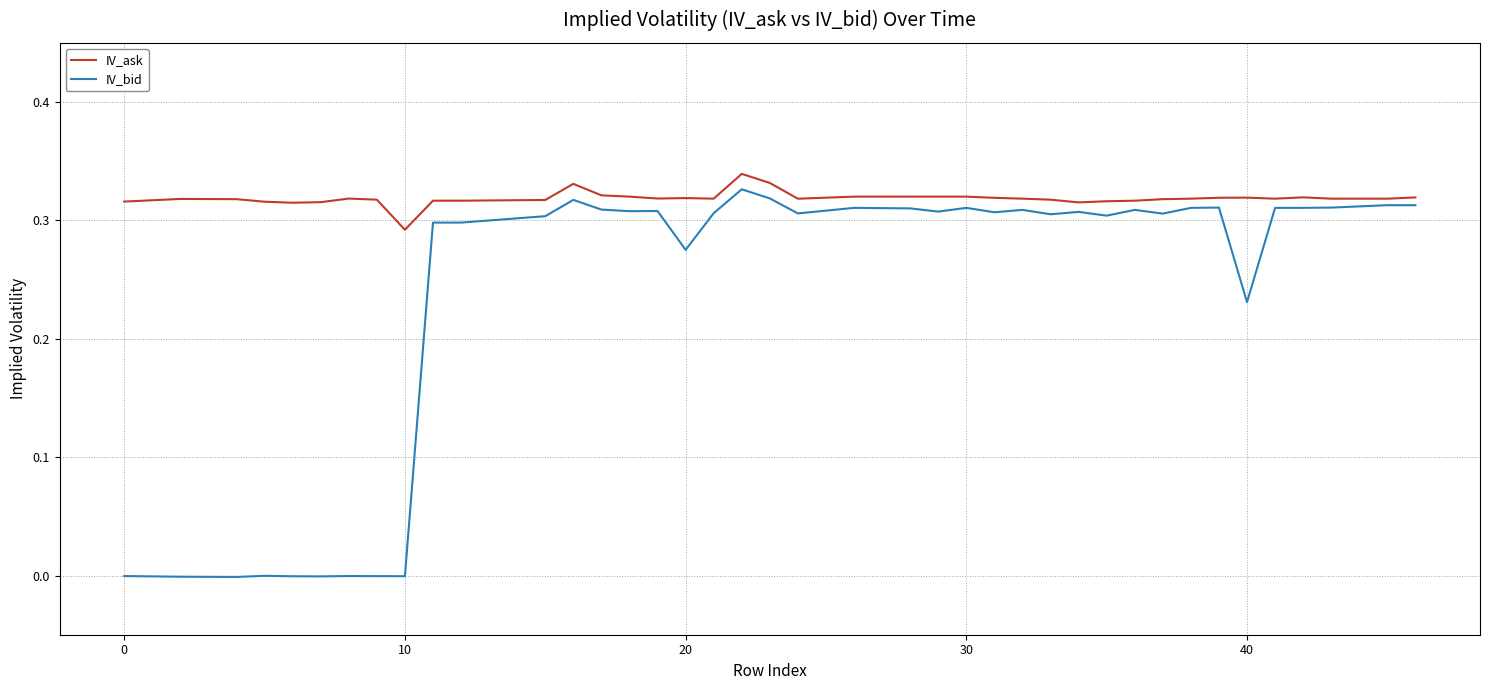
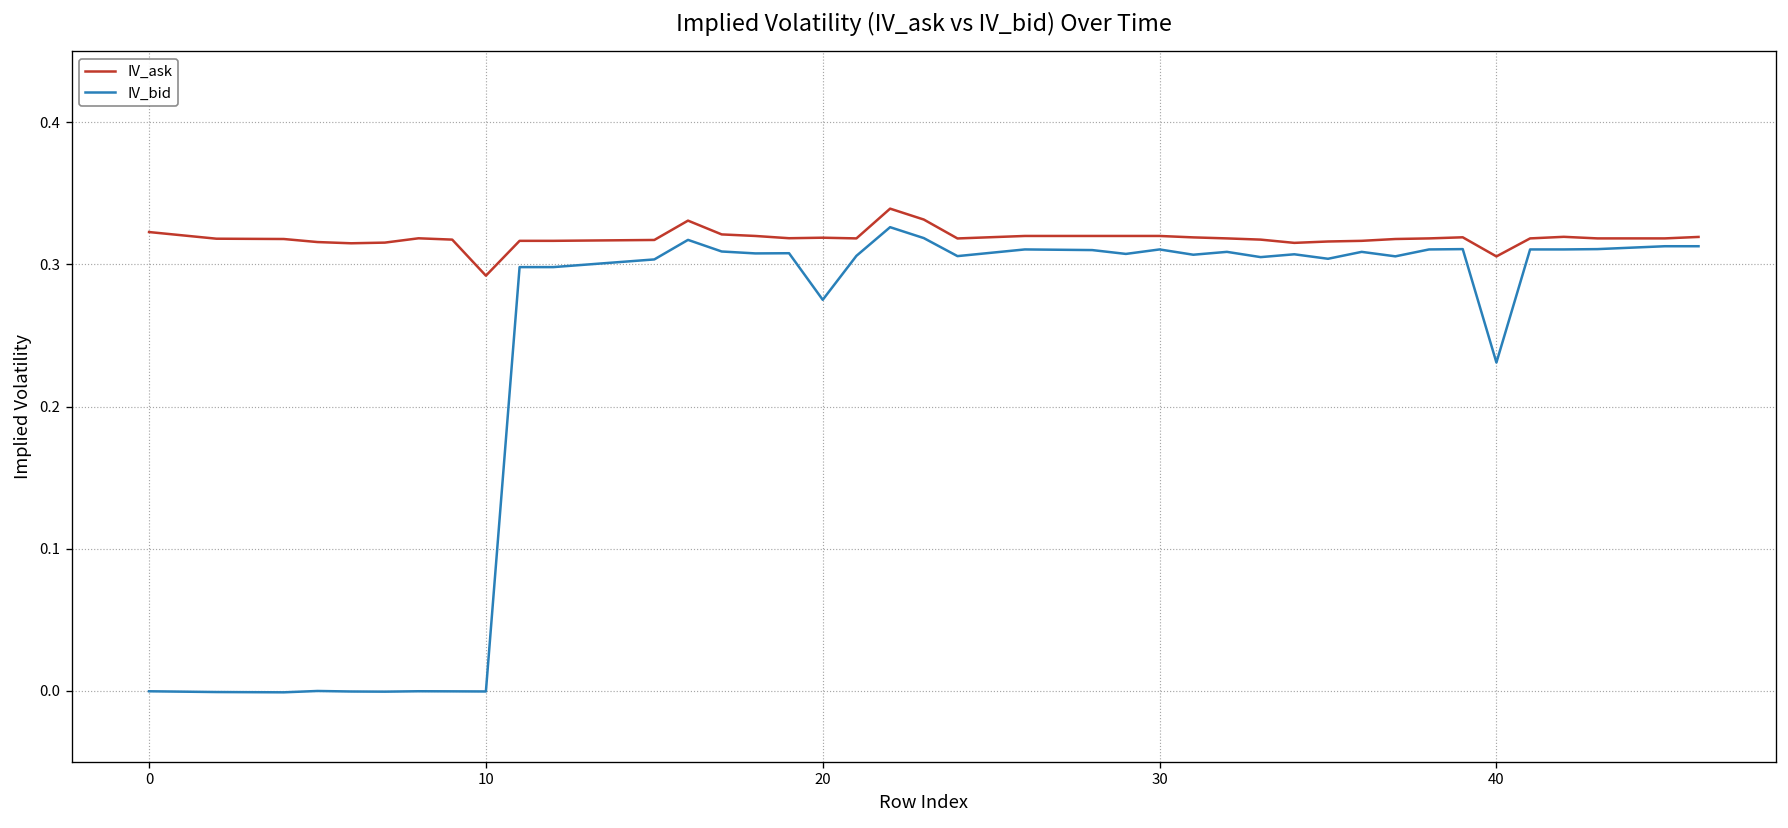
IV_ask, 0: 0.316 -> 0.323
IV_ask, 40: 0.319 -> 0.306
